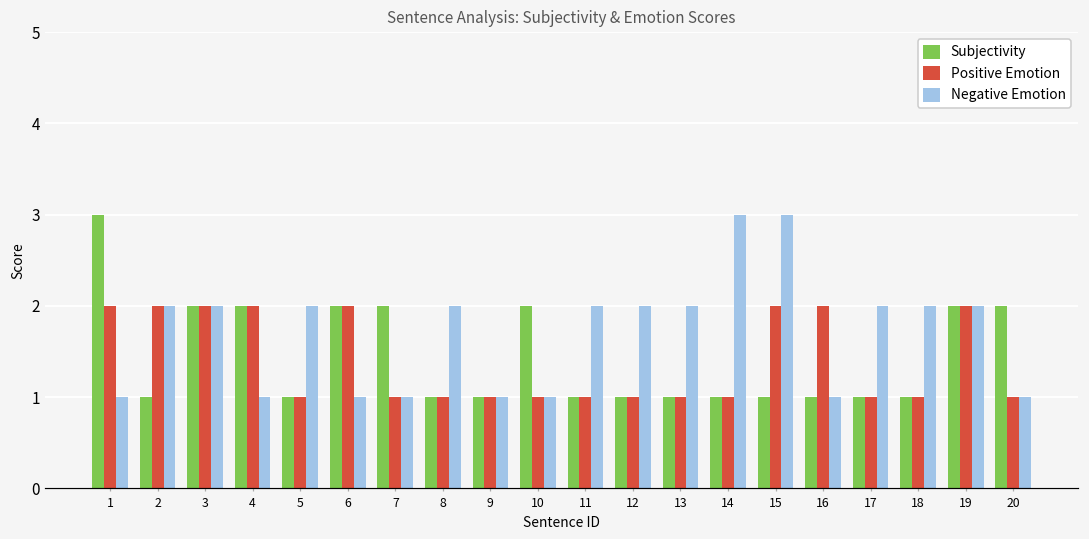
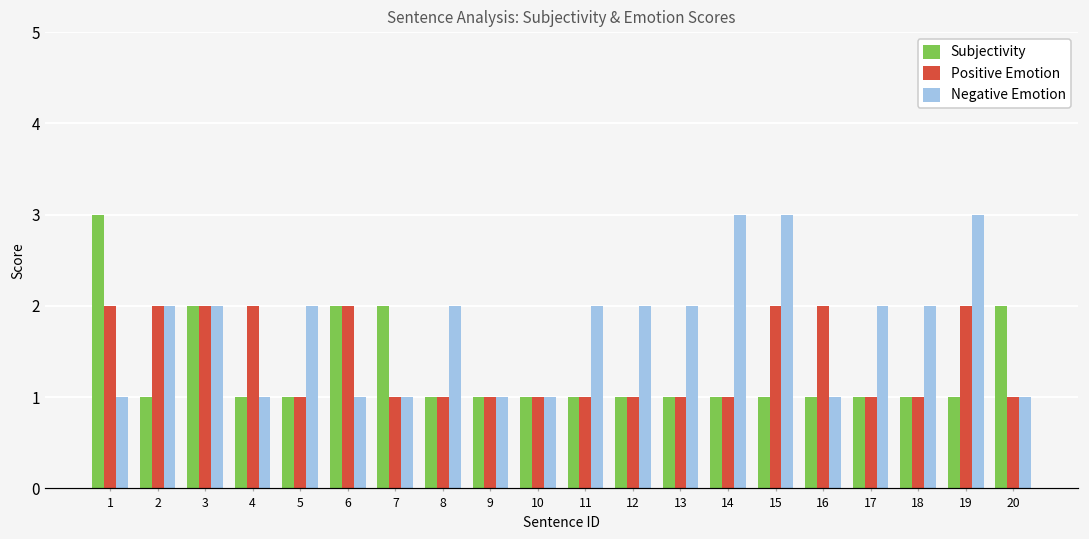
Subjectivity, 4: 2 -> 1
Subjectivity, 10: 2 -> 1
Subjectivity, 19: 2 -> 1
Negative Emotion, 19: 2 -> 3
